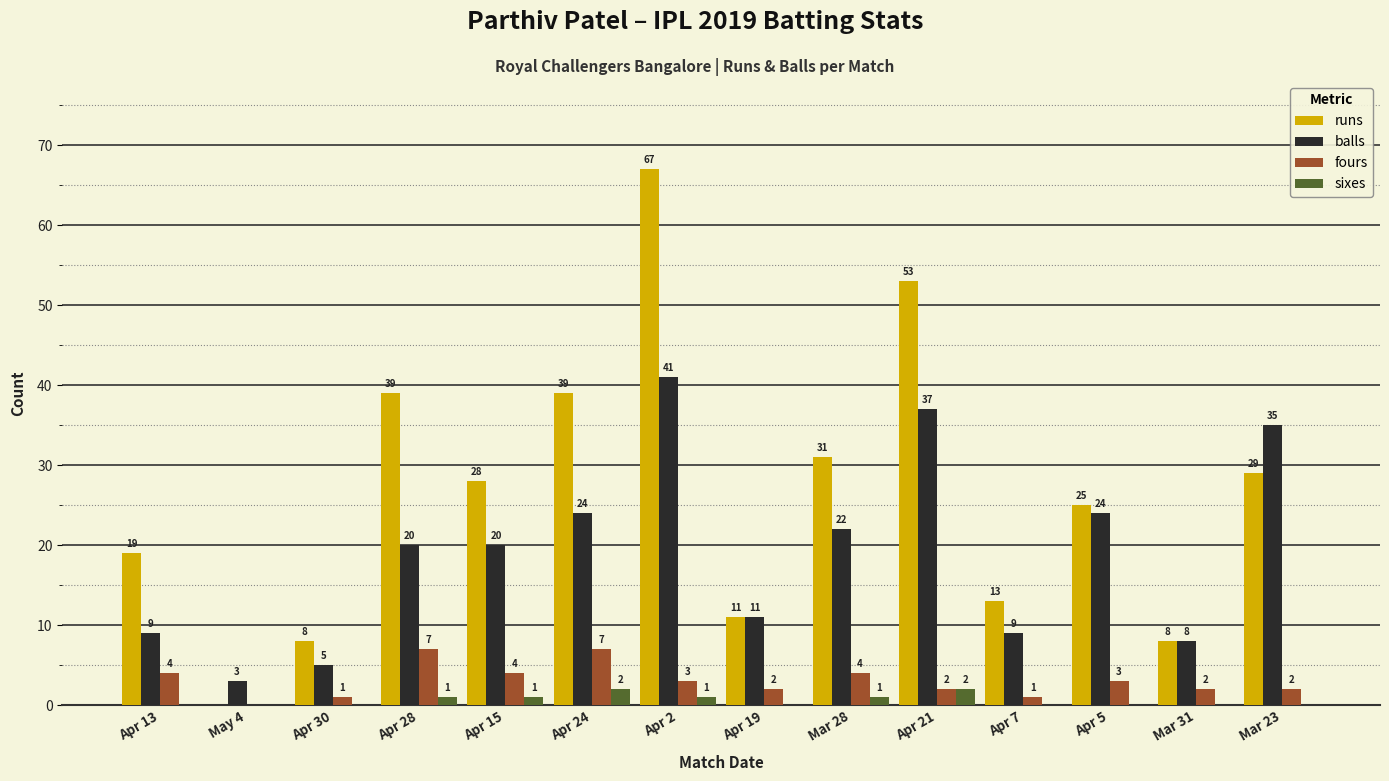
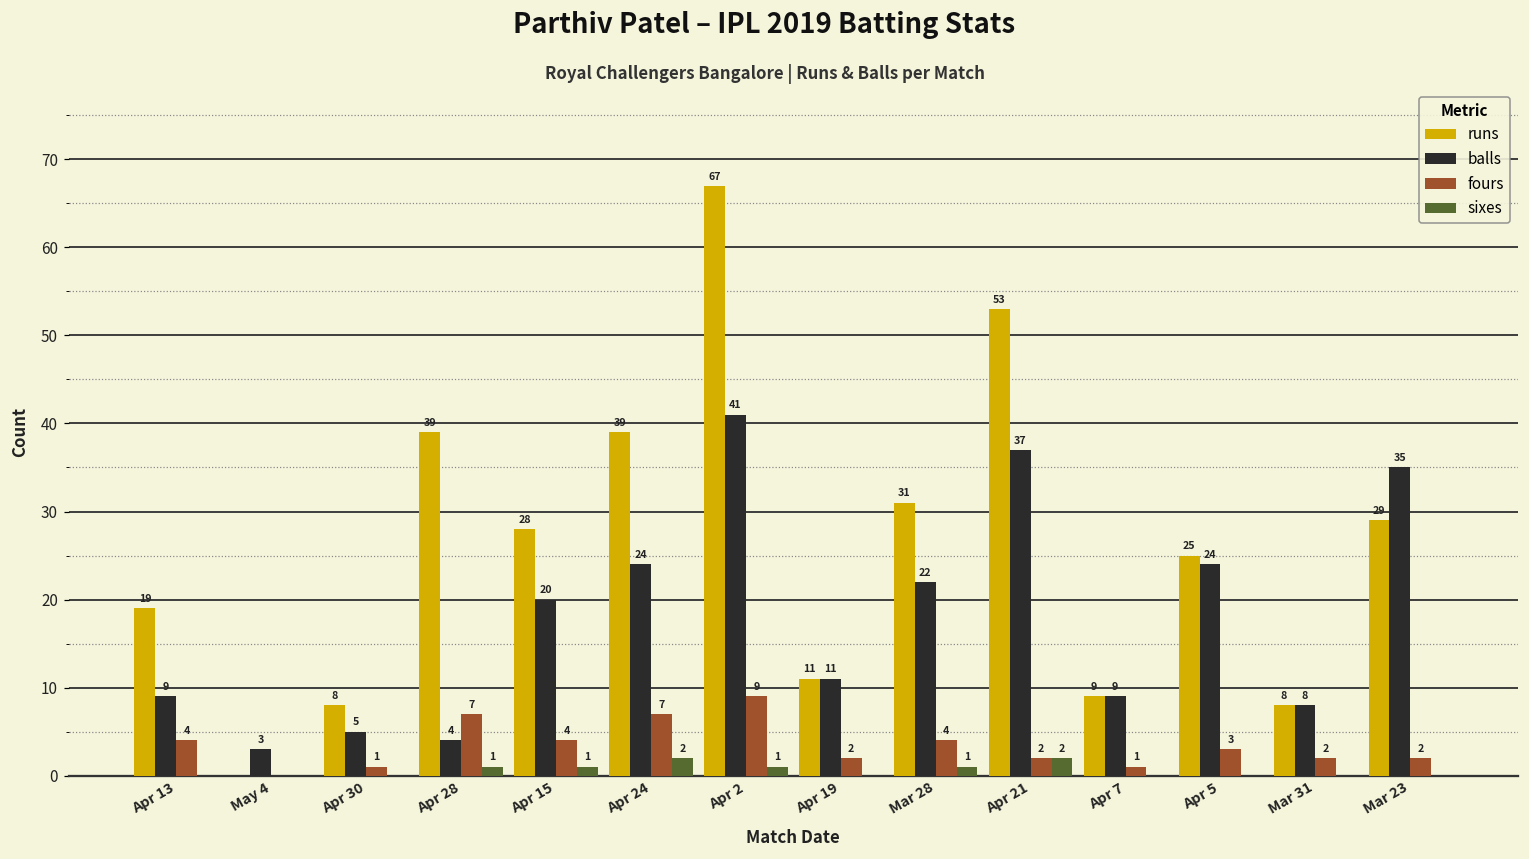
balls, Apr 28: 20 -> 4
fours, Apr 2: 3 -> 9
runs, Apr 7: 13 -> 9
